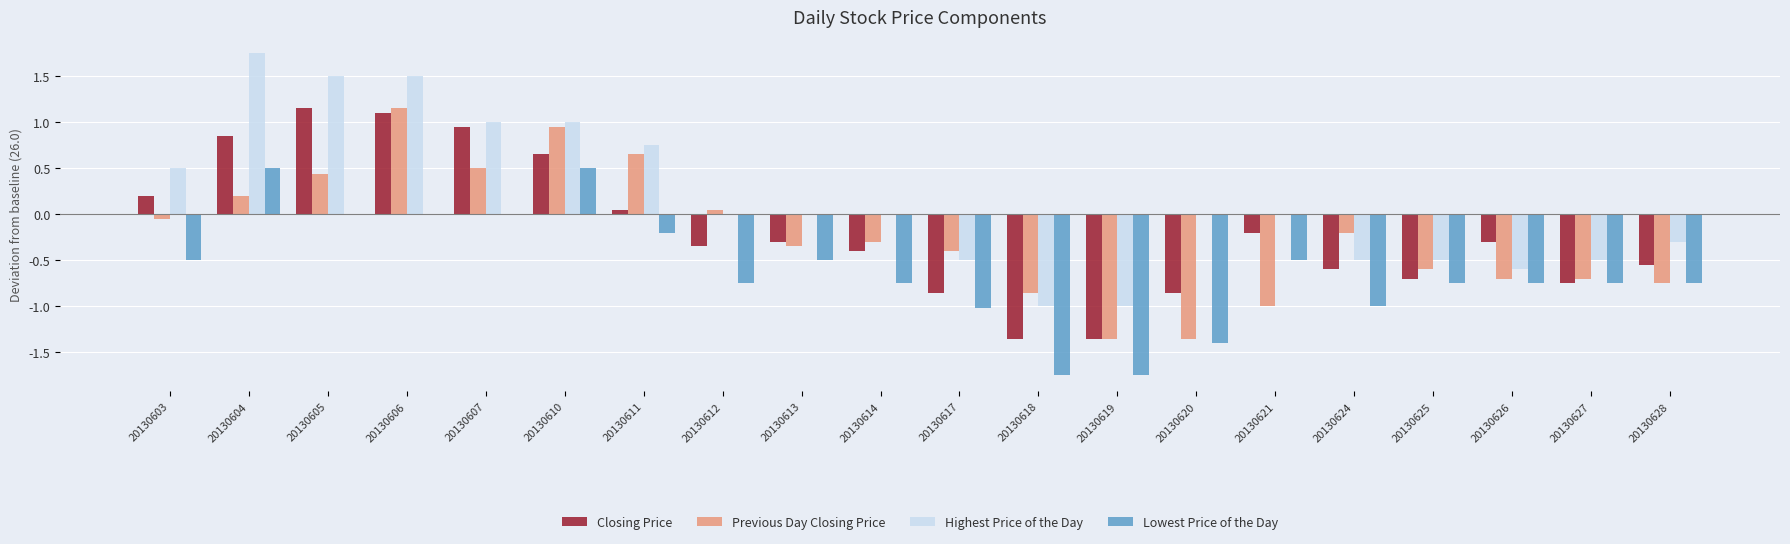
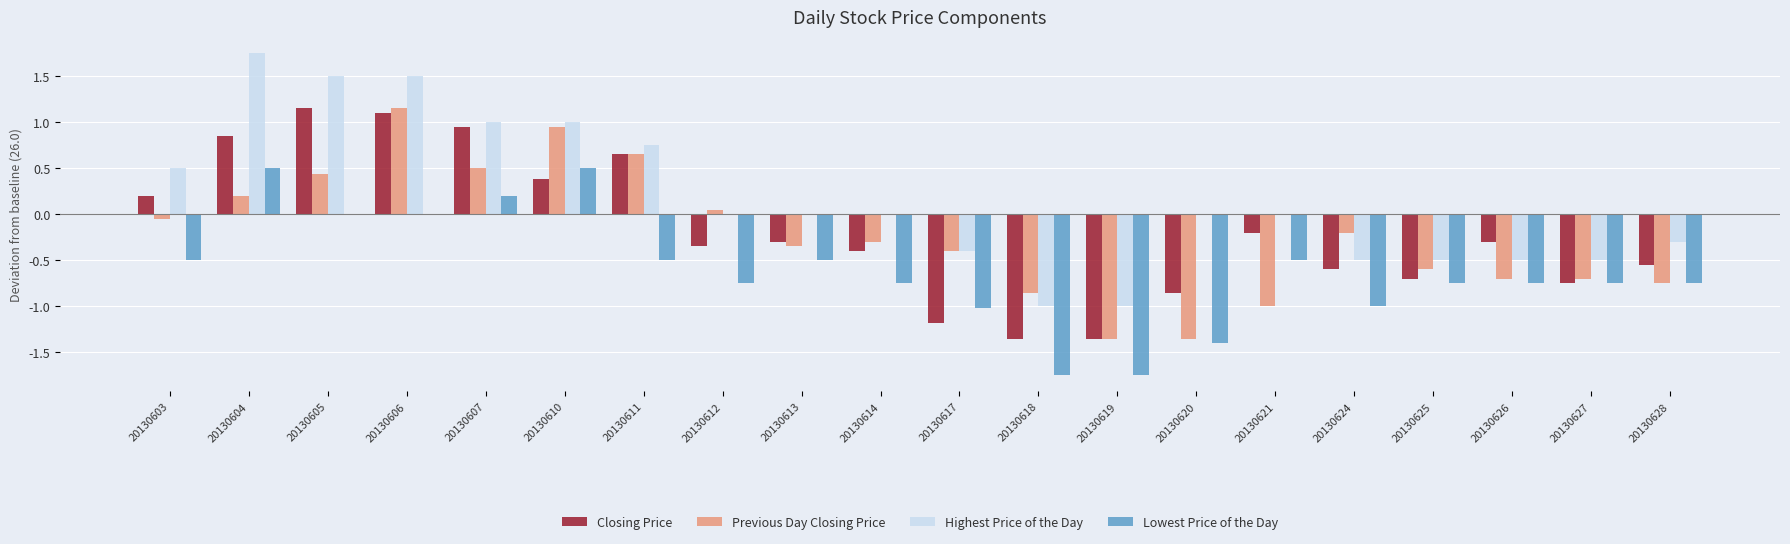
Lowest Price of the Day, 20130607: 0.0 -> 0.2
Closing Price, 20130610: 0.6 -> 0.4
Closing Price, 20130611: 0.1 -> 0.6
Lowest Price of the Day, 20130611: -0.2 -> -0.5
Closing Price, 20130617: -0.9 -> -1.2
Highest Price of the Day, 20130617: -0.5 -> -0.4
Highest Price of the Day, 20130626: -0.6 -> -0.5
